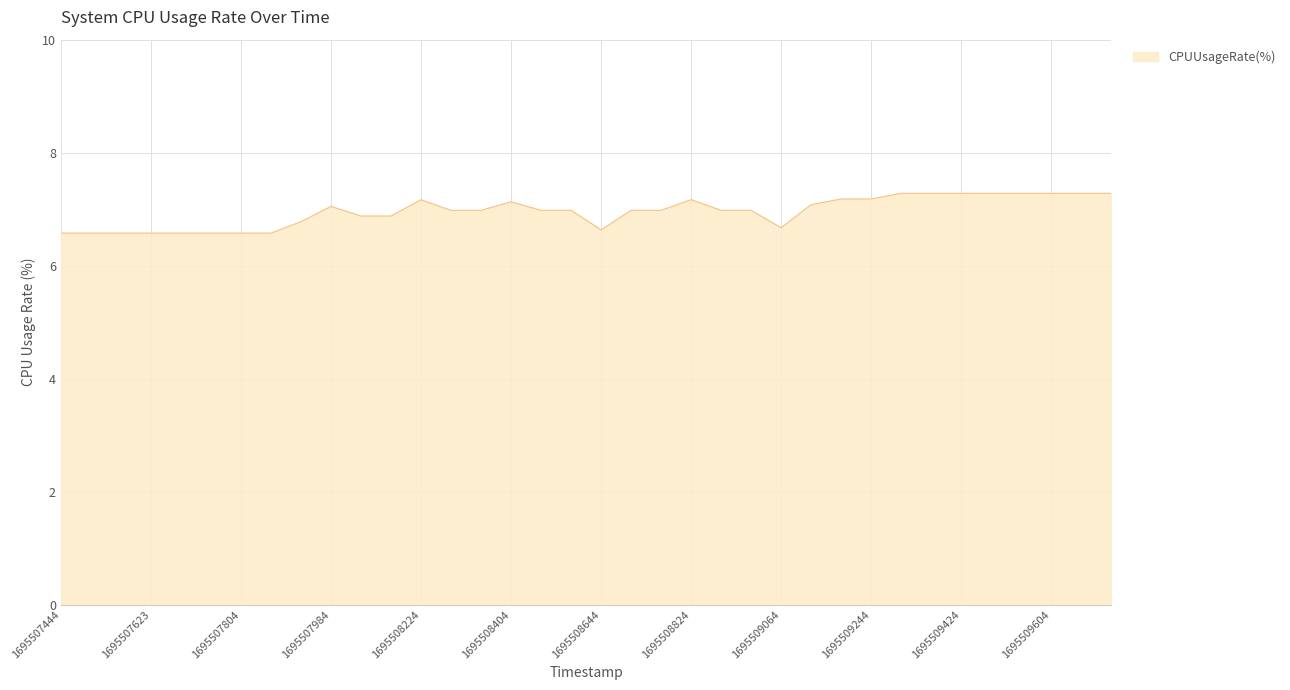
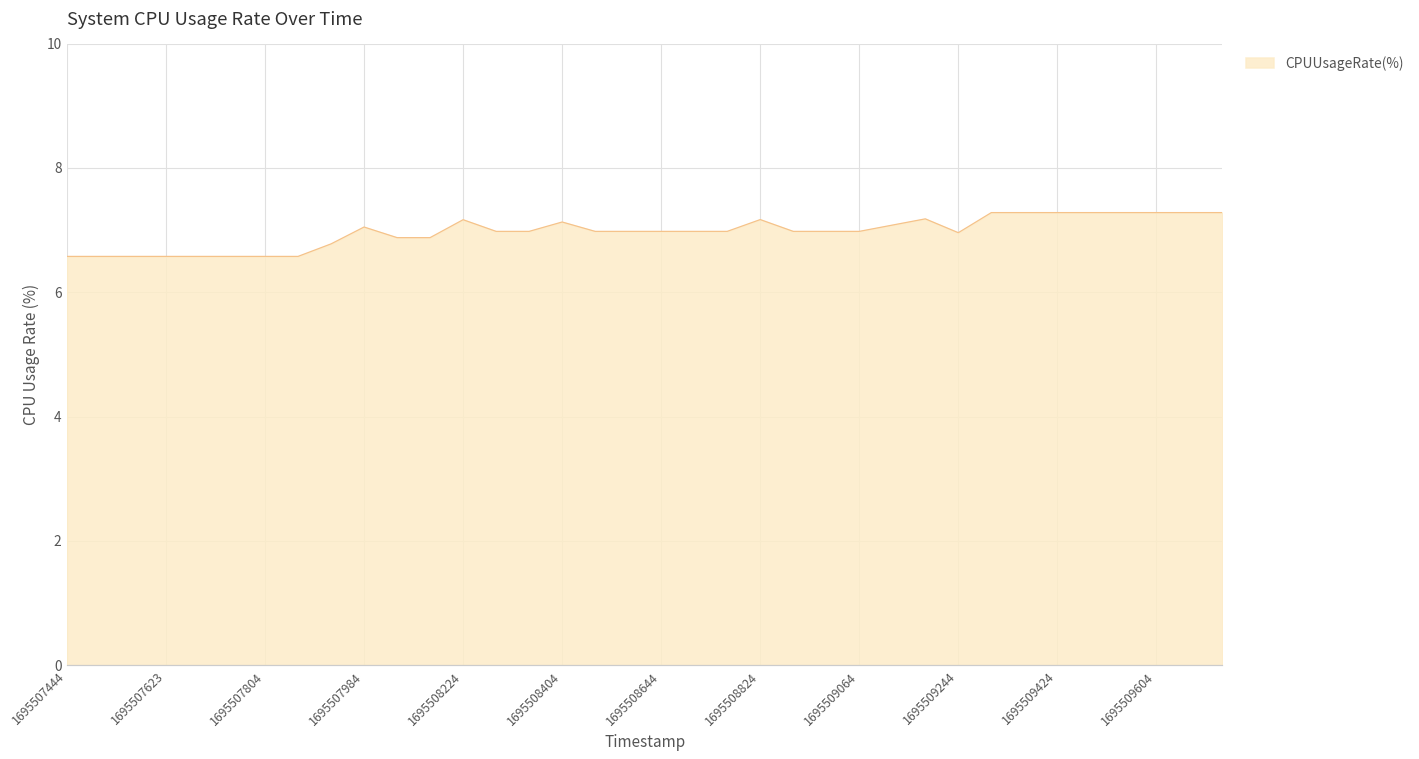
1695508644: 6.6 -> 7.0
1695509064: 6.7 -> 7.0
1695509244: 7.2 -> 7.0
